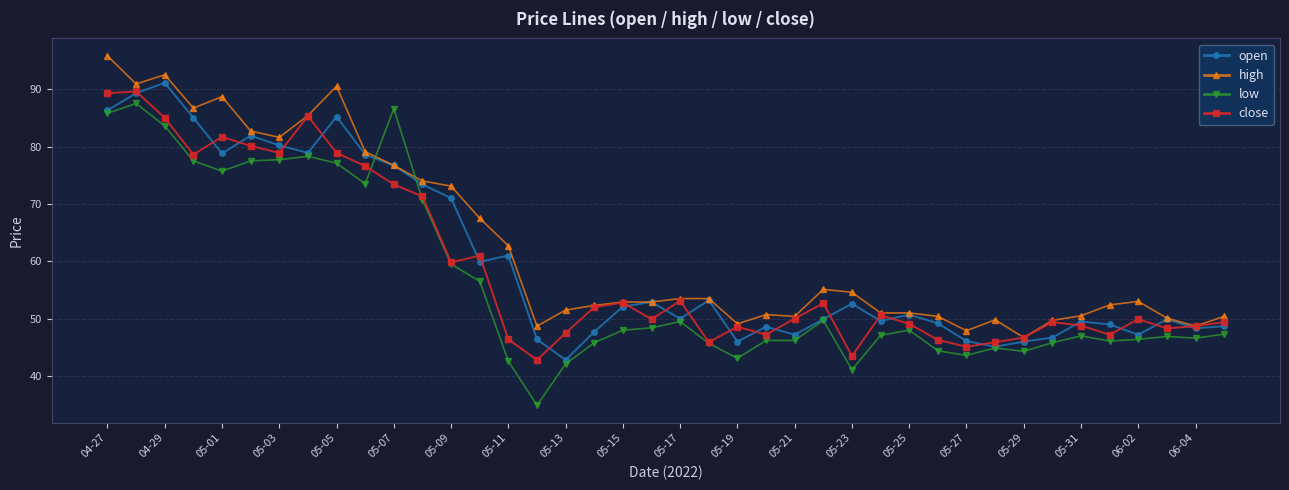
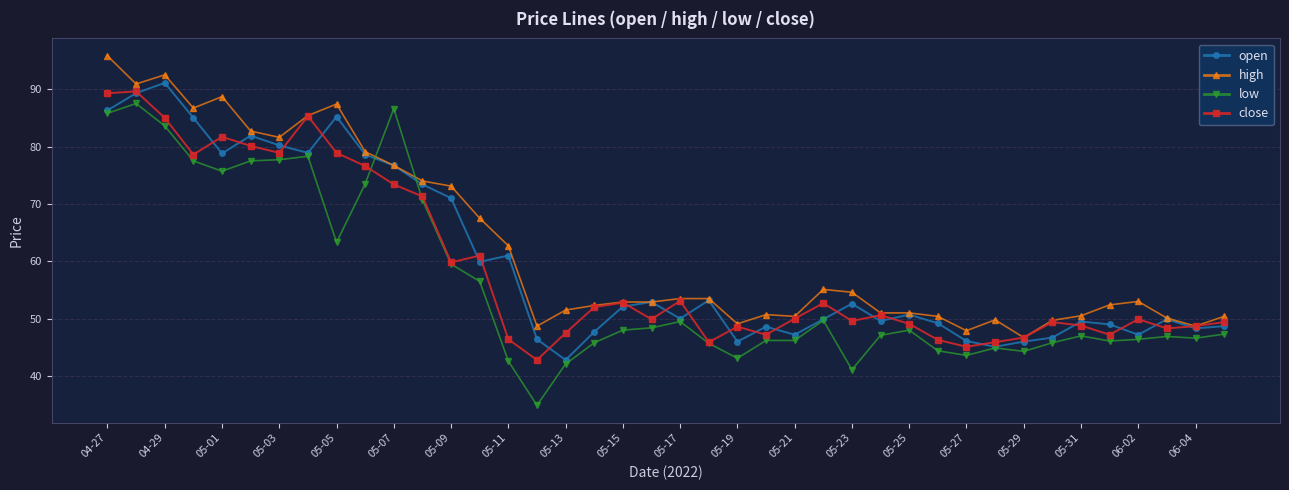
high, 05-05: 91 -> 87
low, 05-05: 77 -> 63
close, 05-23: 44 -> 50
